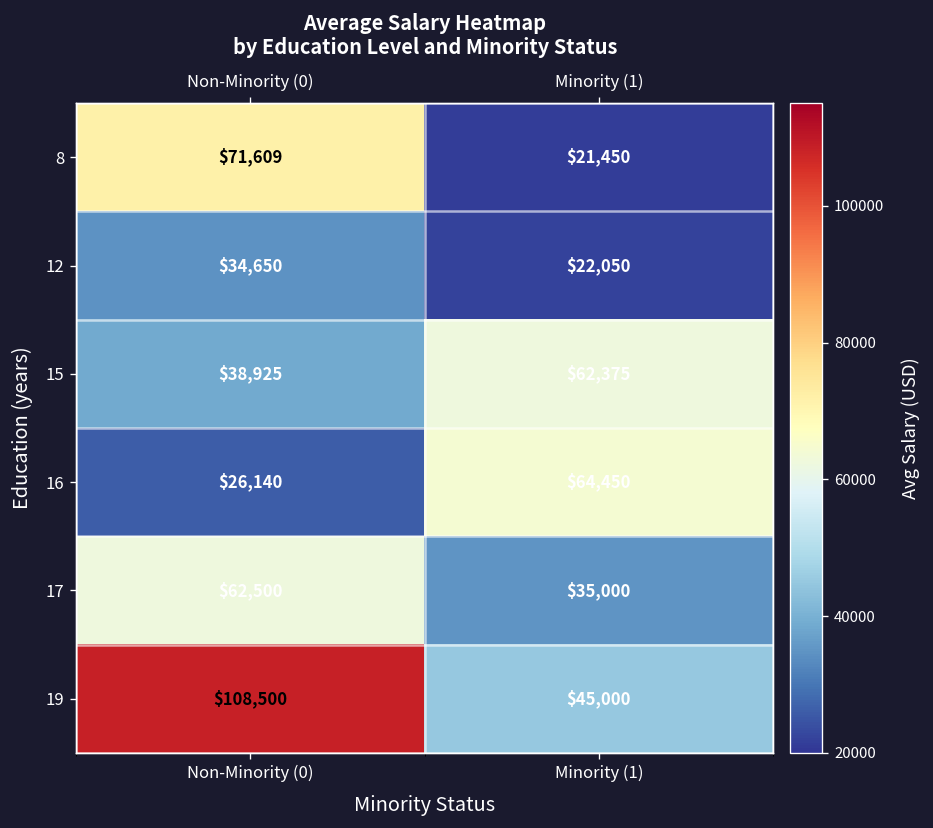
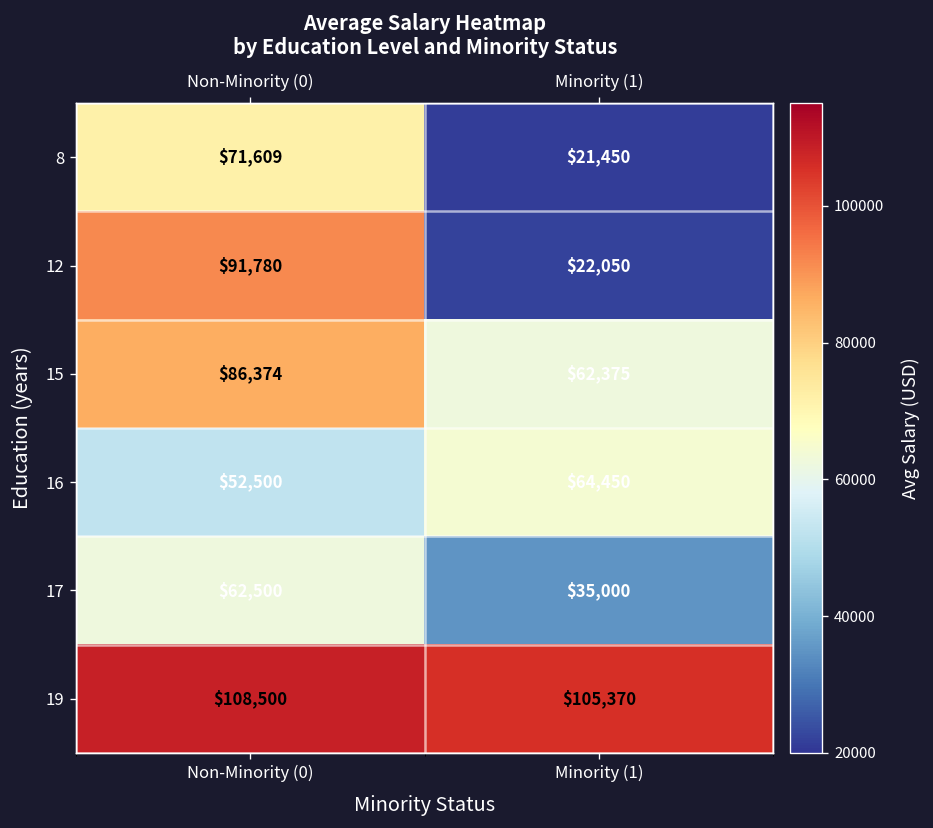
12, Non-Minority (0): $34,650 -> $91,780
15, Non-Minority (0): $38,925 -> $86,374
16, Non-Minority (0): $26,140 -> $52,500
19, Minority (1): $45,000 -> $105,370
